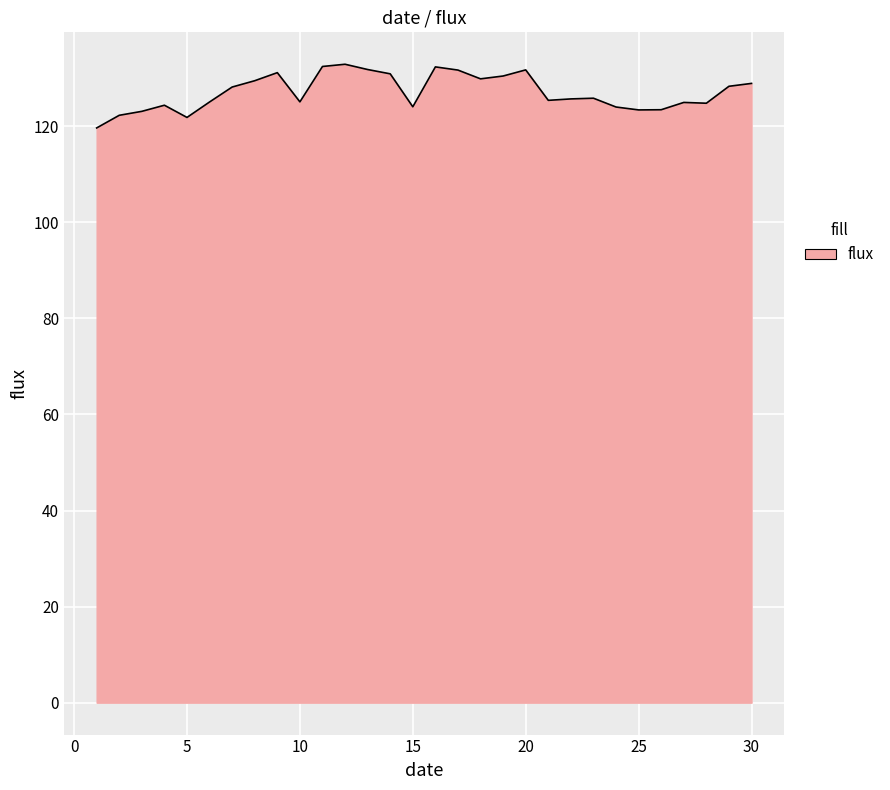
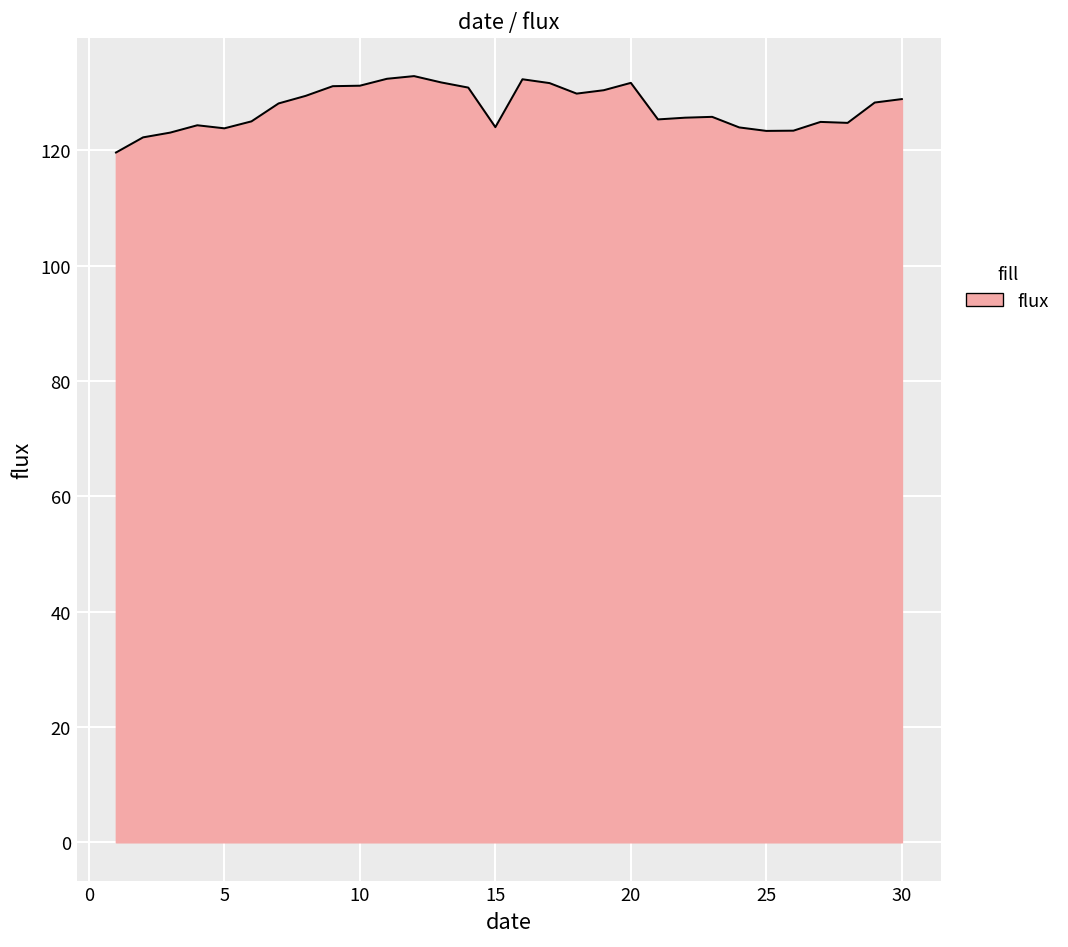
5: 122 -> 124
10: 125 -> 131
